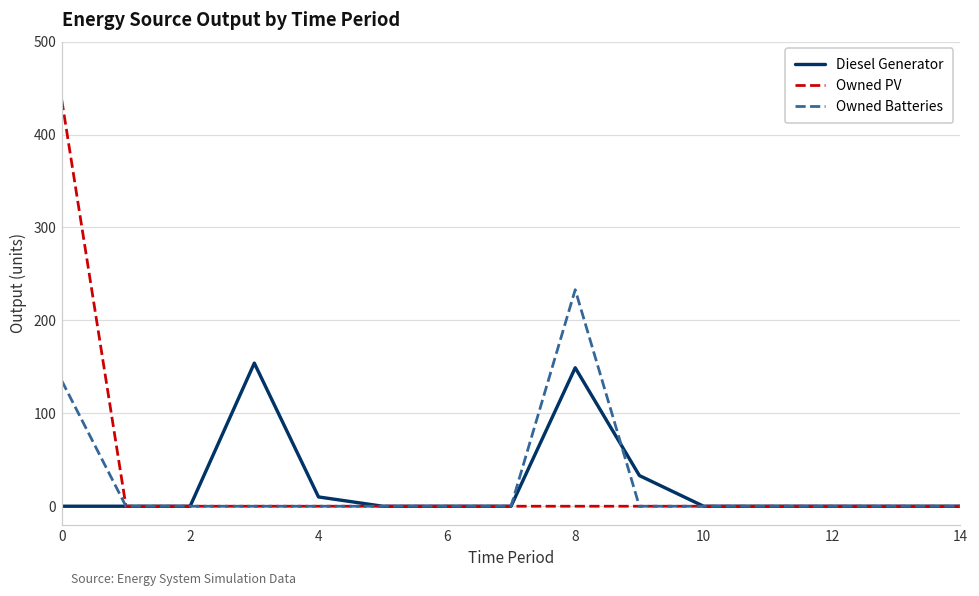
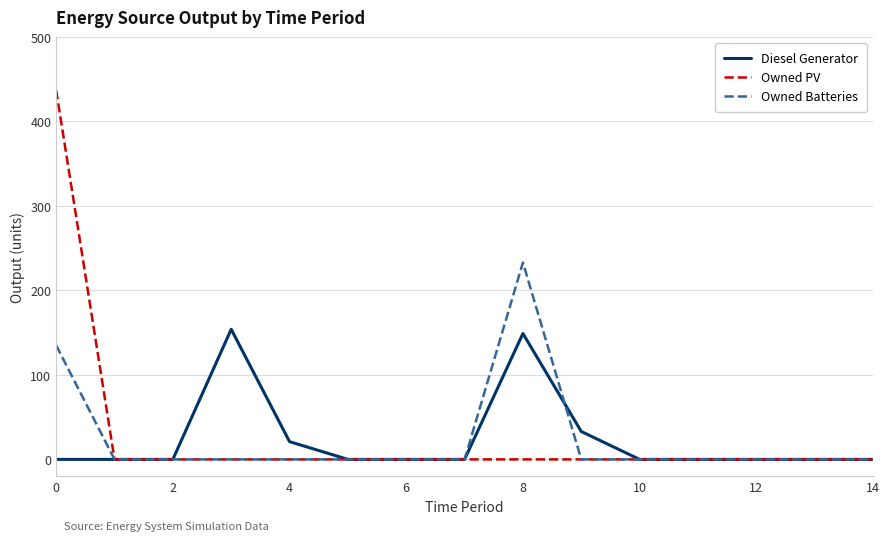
Diesel Generator, 4: 10 -> 20
